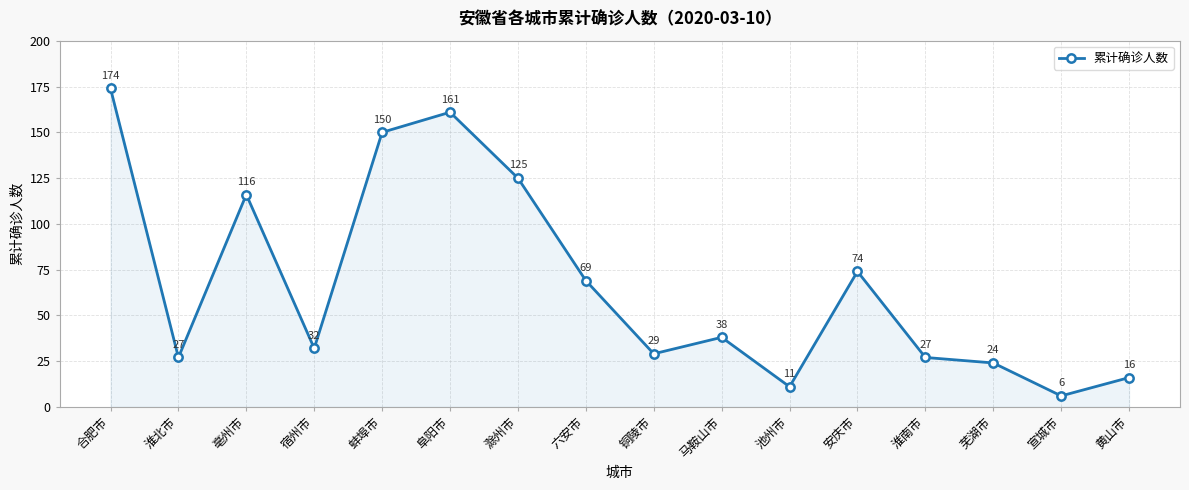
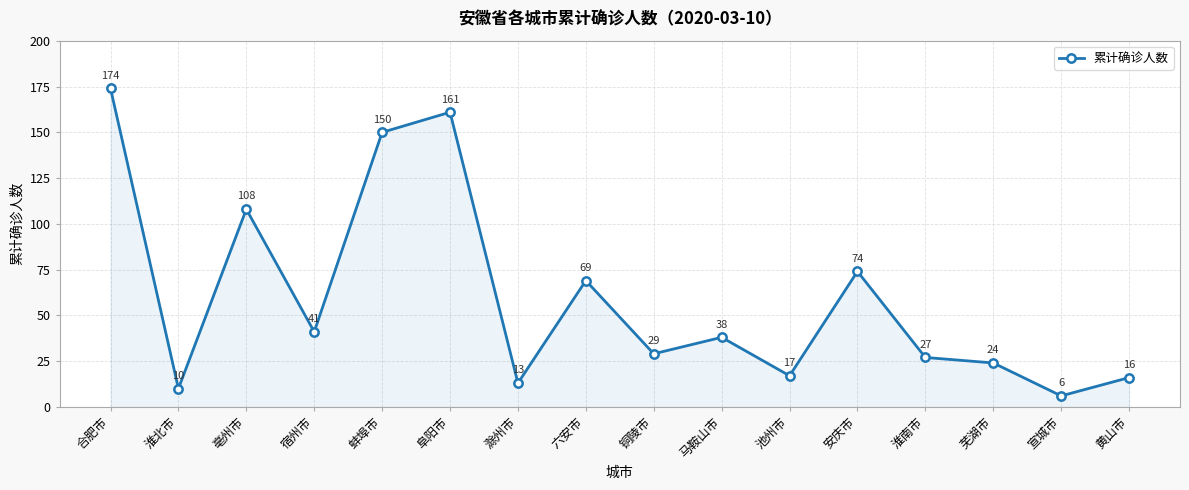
淮北市: 27 -> 10
亳州市: 116 -> 108
宿州市: 32 -> 41
滁州市: 125 -> 13
池州市: 11 -> 17
